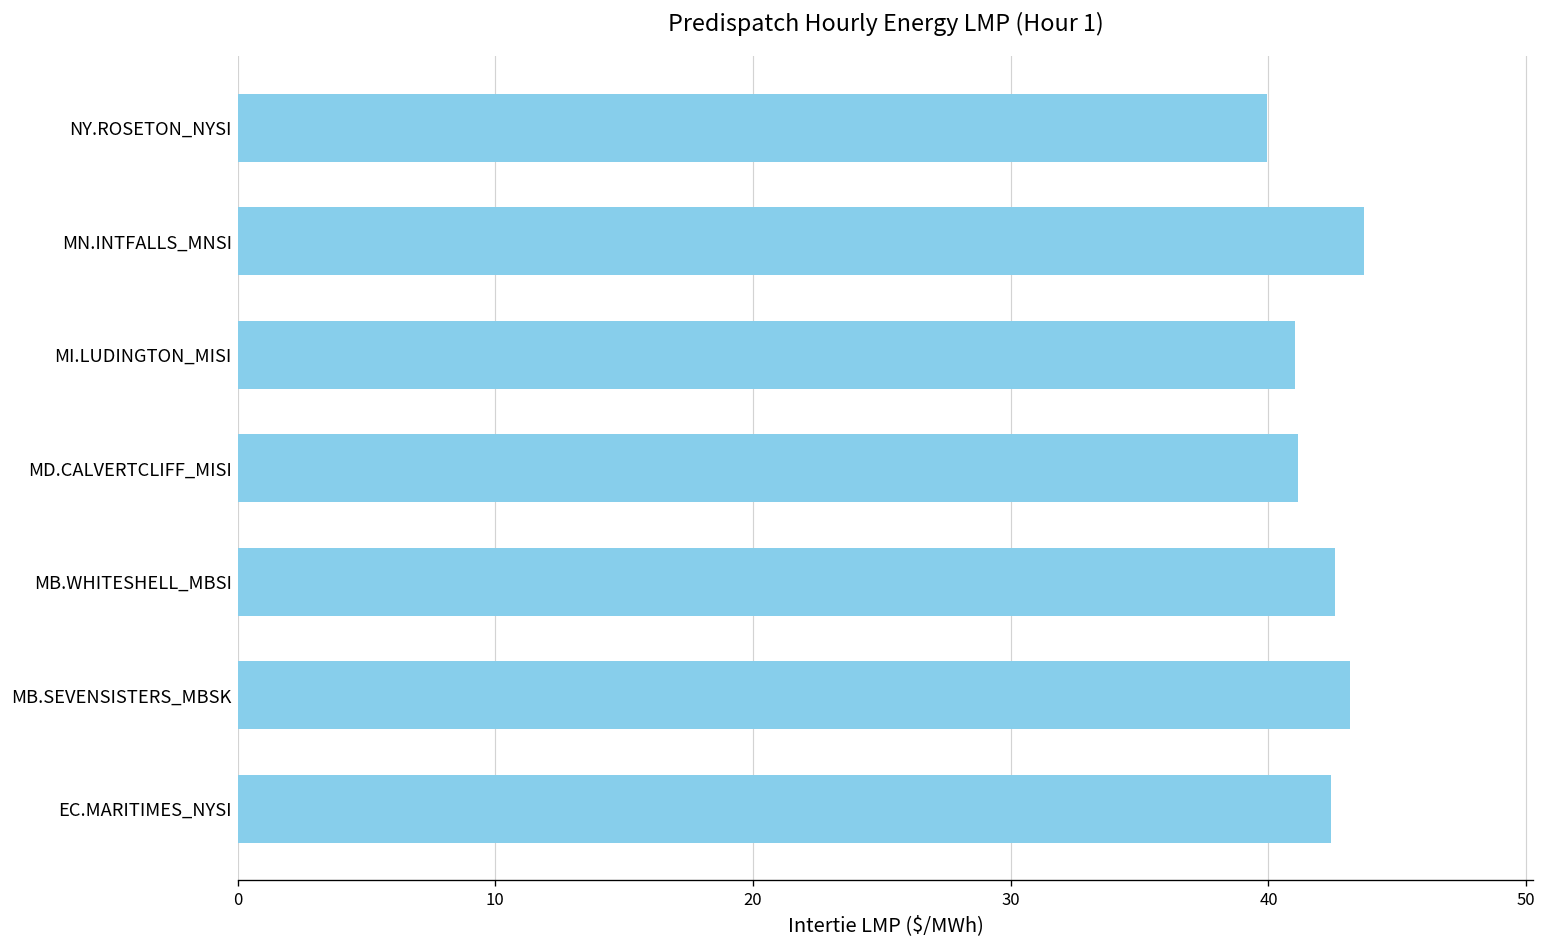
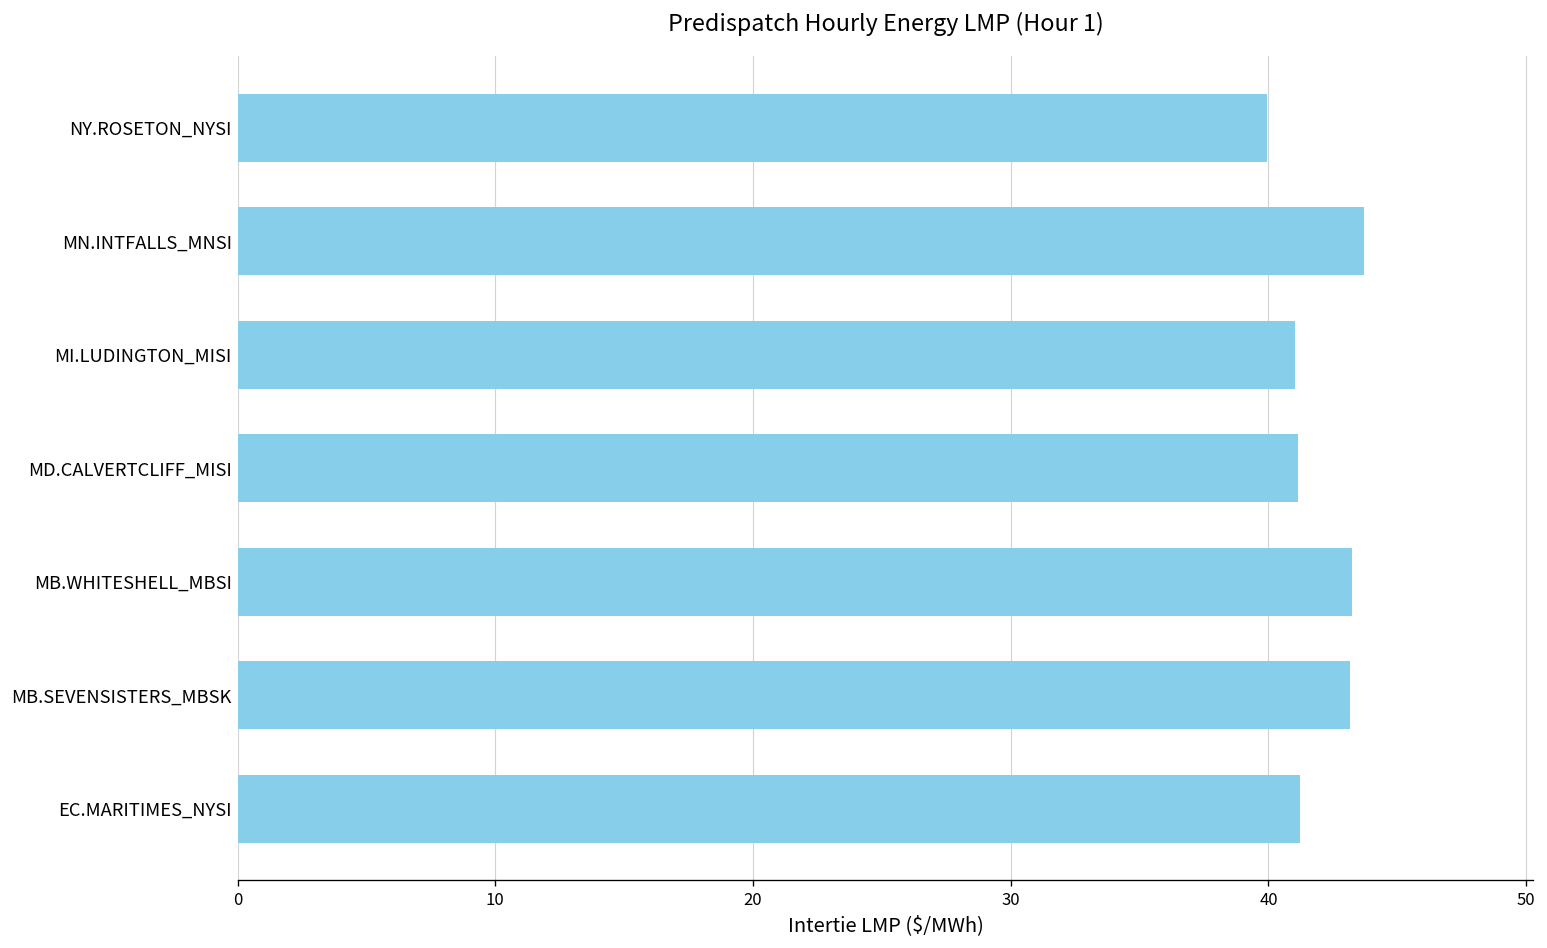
MB.WHITESHELL_MBSI: 42.6 -> 43.2
EC.MARITIMES_NYSI: 42.4 -> 41.2
